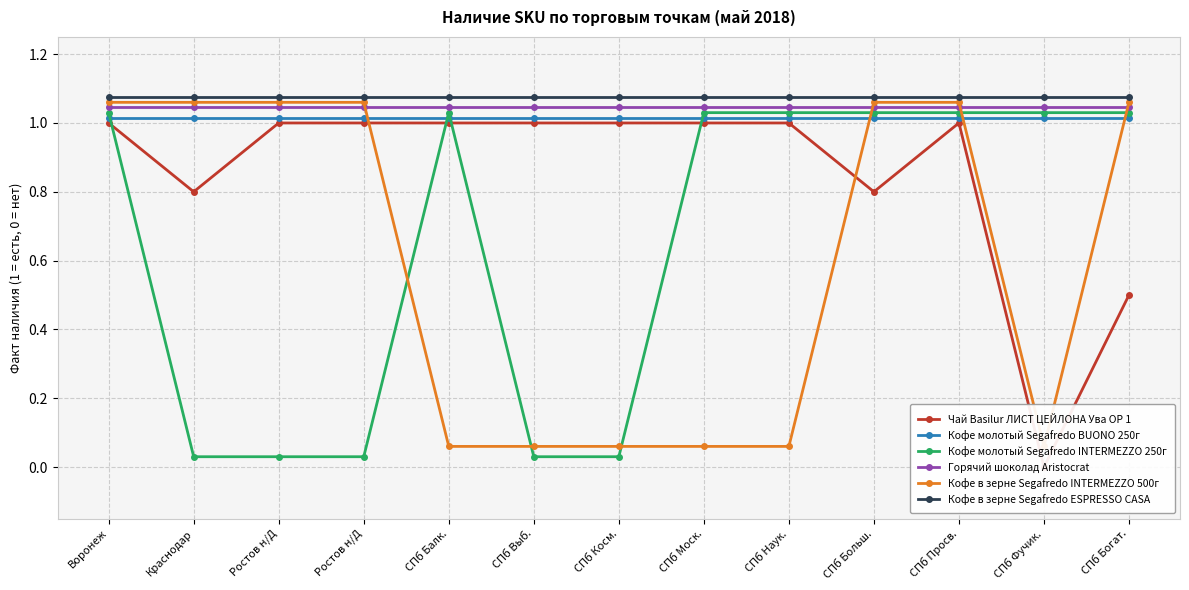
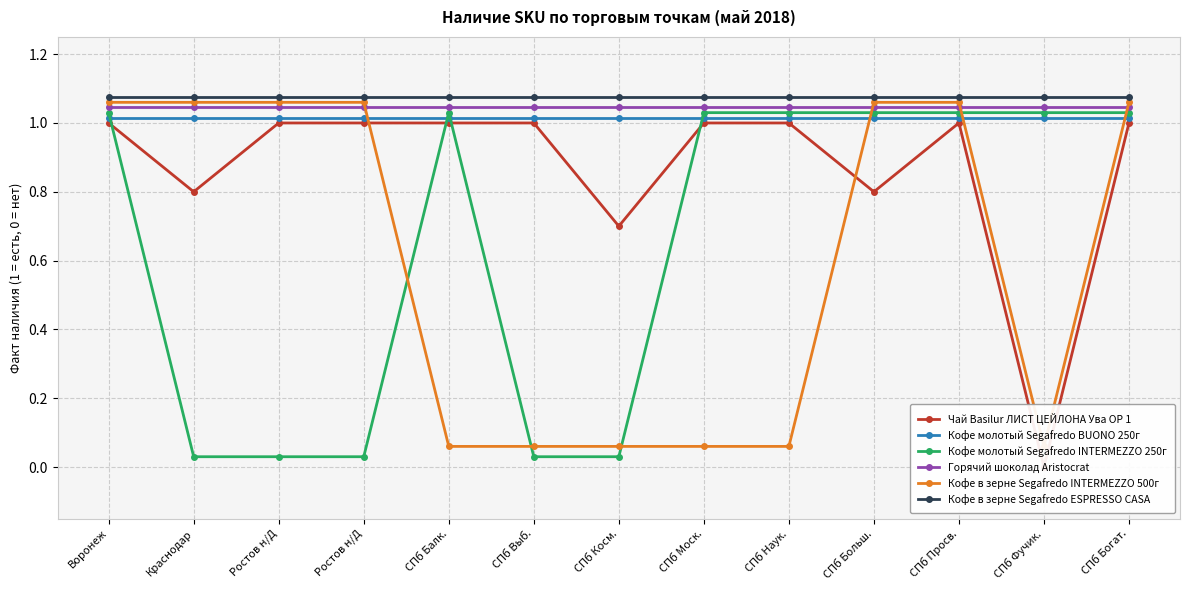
Чай Basilur ЛИСТ ЦЕЙЛОНА Ува OP 1, СПб Косм.: 1.0 -> 0.7
Чай Basilur ЛИСТ ЦЕЙЛОНА Ува OP 1, СПб Богат.: 0.5 -> 1.0
